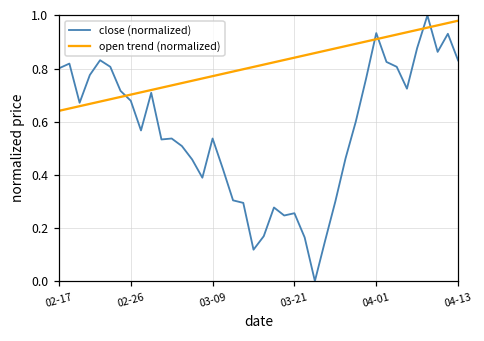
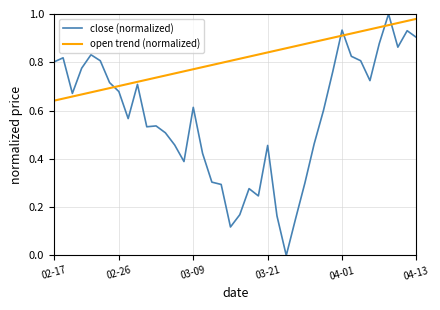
close (normalized), 03-09: 0.54 -> 0.61
close (normalized), 03-21: 0.26 -> 0.46
close (normalized), 04-13: 0.83 -> 0.90
